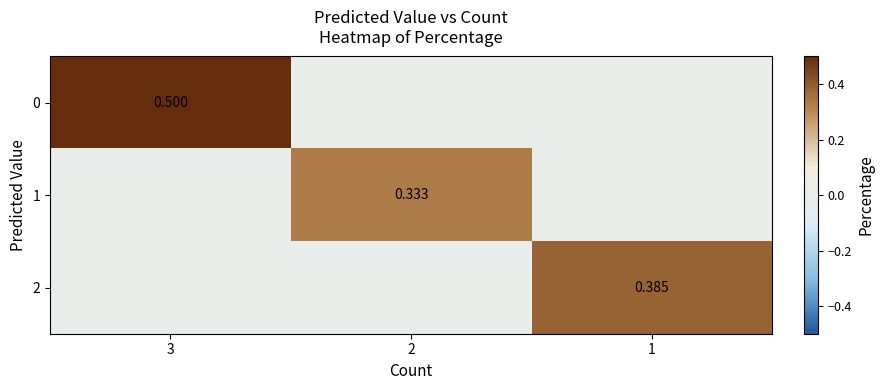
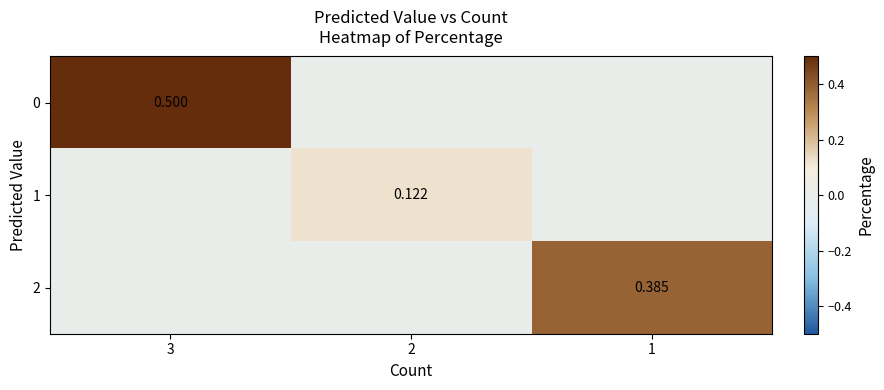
1, 2: 0.333 -> 0.122
